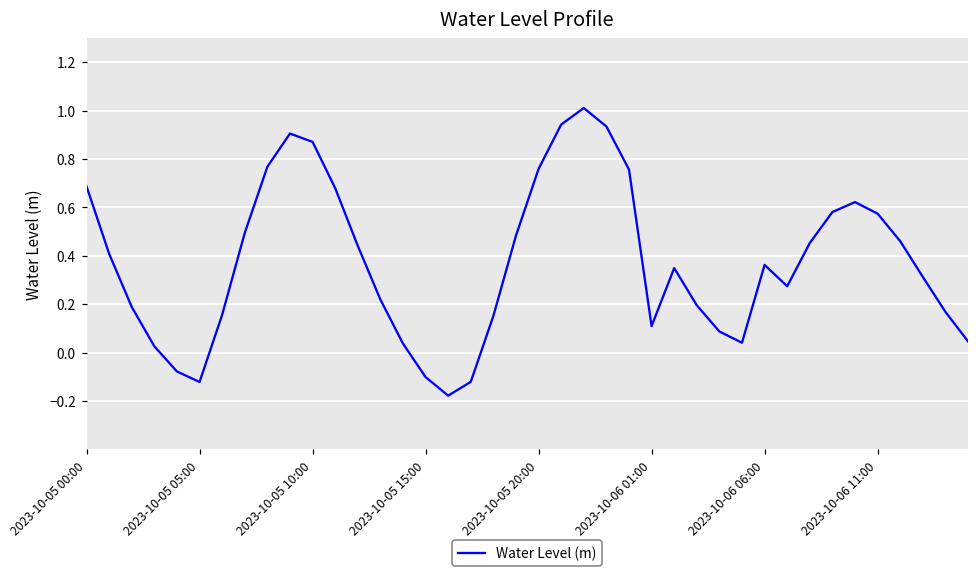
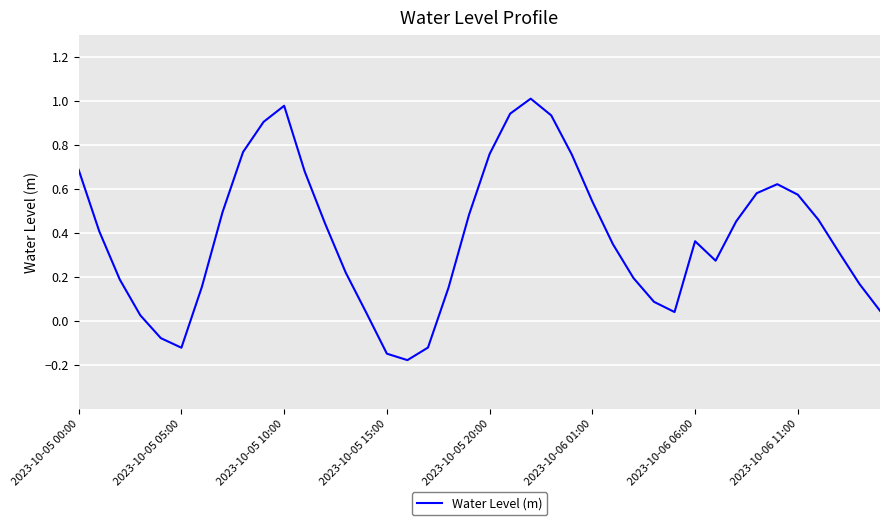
2023-10-05 10:00: 0.87 -> 0.98
2023-10-05 15:00: -0.10 -> -0.15
2023-10-06 01:00: 0.11 -> 0.54
